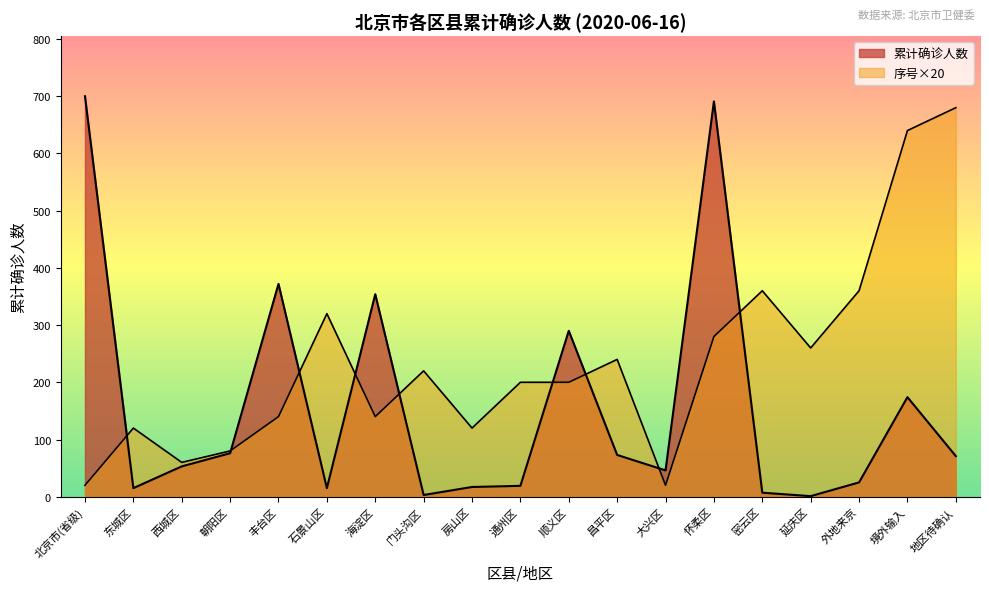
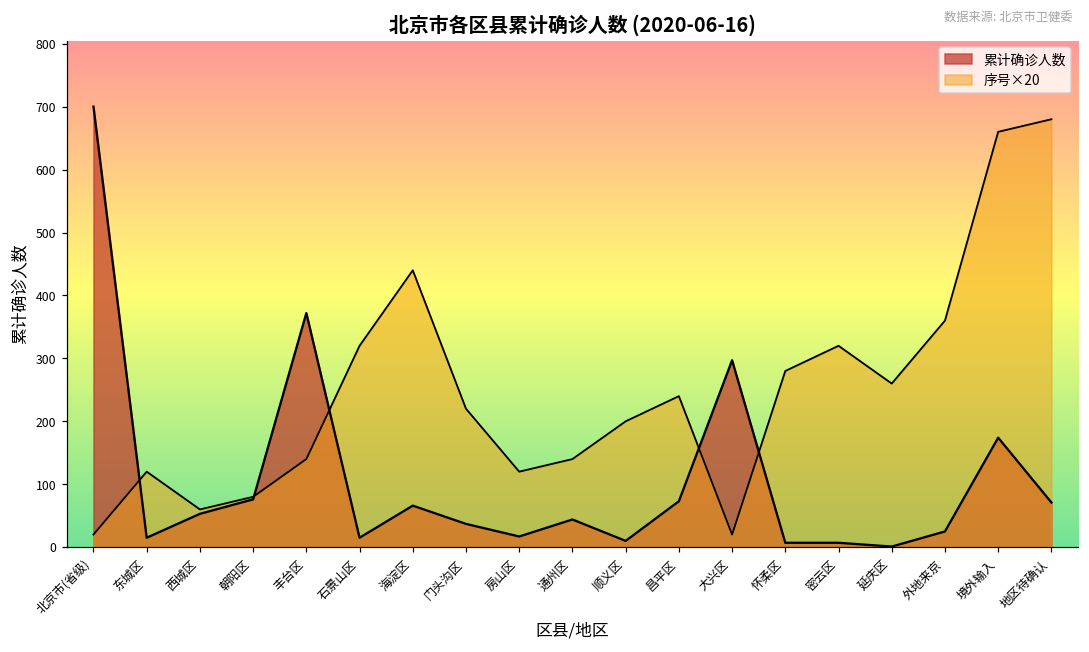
累计确诊人数, 海淀区: 350 -> 70
序号×20, 海淀区: 140 -> 440
累计确诊人数, 门头沟区: 0 -> 40
累计确诊人数, 通州区: 20 -> 40
序号×20, 通州区: 200 -> 140
累计确诊人数, 顺义区: 290 -> 10
累计确诊人数, 大兴区: 50 -> 300
累计确诊人数, 怀柔区: 690 -> 10
序号×20, 密云区: 360 -> 320
序号×20, 境外输入: 640 -> 660
